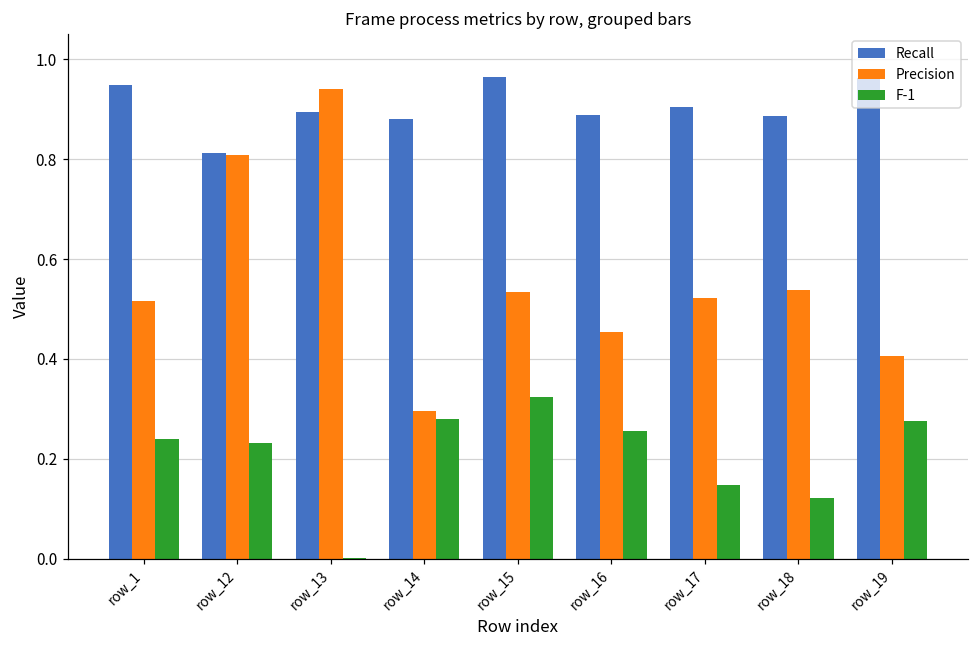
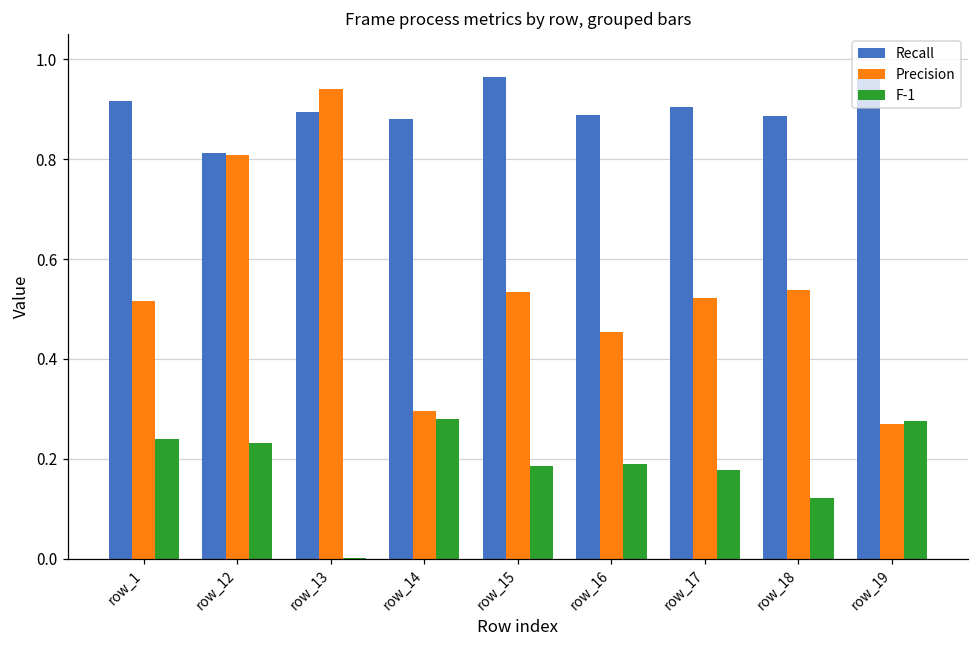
Recall, row_1: 0.95 -> 0.92
F-1, row_15: 0.32 -> 0.19
F-1, row_16: 0.26 -> 0.19
F-1, row_17: 0.15 -> 0.18
Precision, row_19: 0.41 -> 0.27
